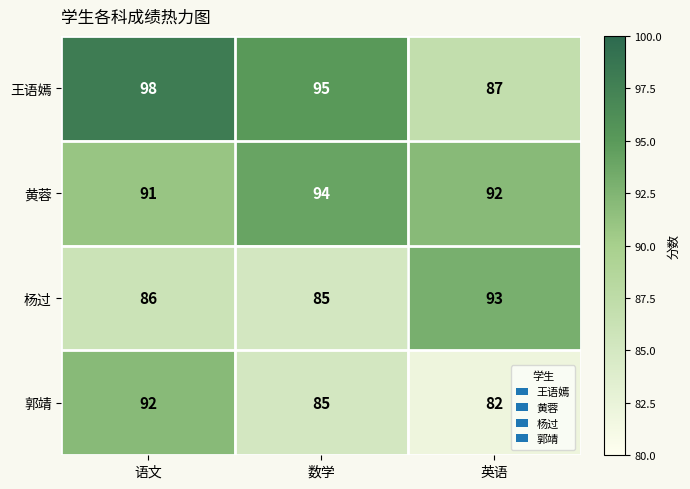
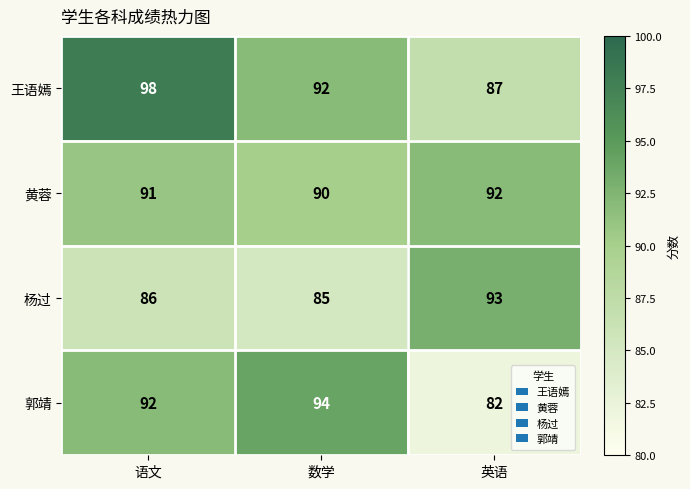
王语嫣, 数学: 95 -> 92
黄蓉, 数学: 94 -> 90
郭靖, 数学: 85 -> 94
